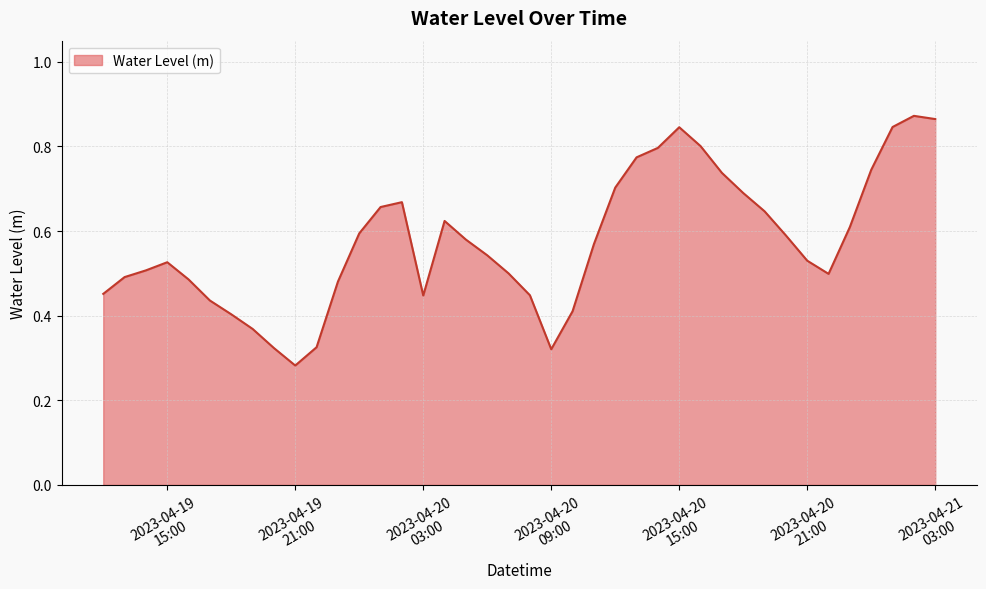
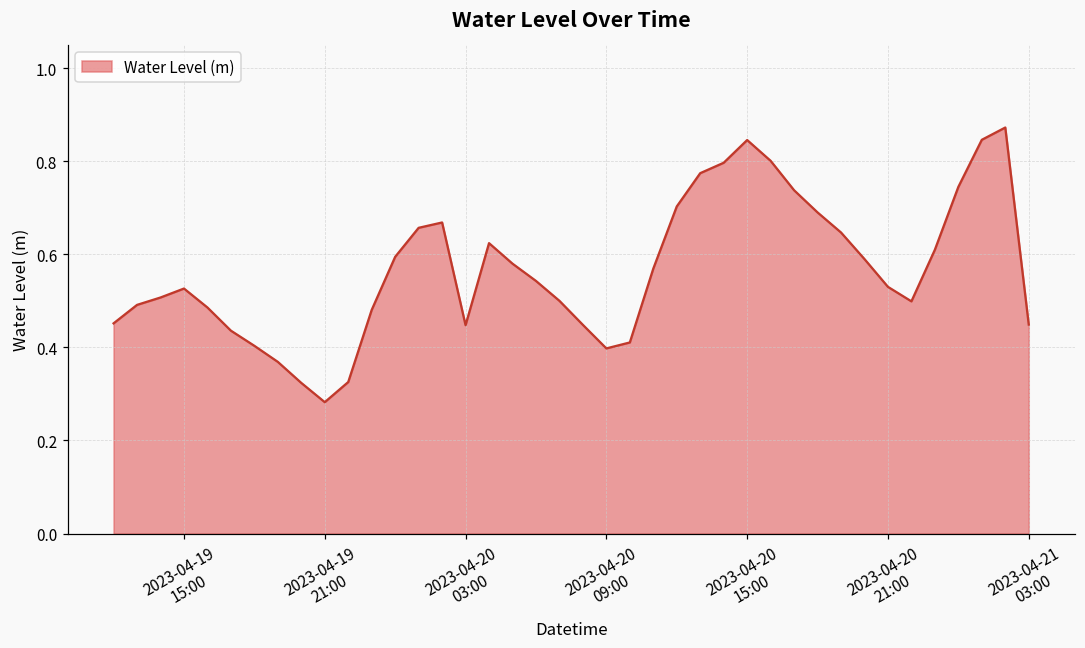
2023-04-20 09:00: 0.32 -> 0.40
2023-04-21 03:00: 0.86 -> 0.45
